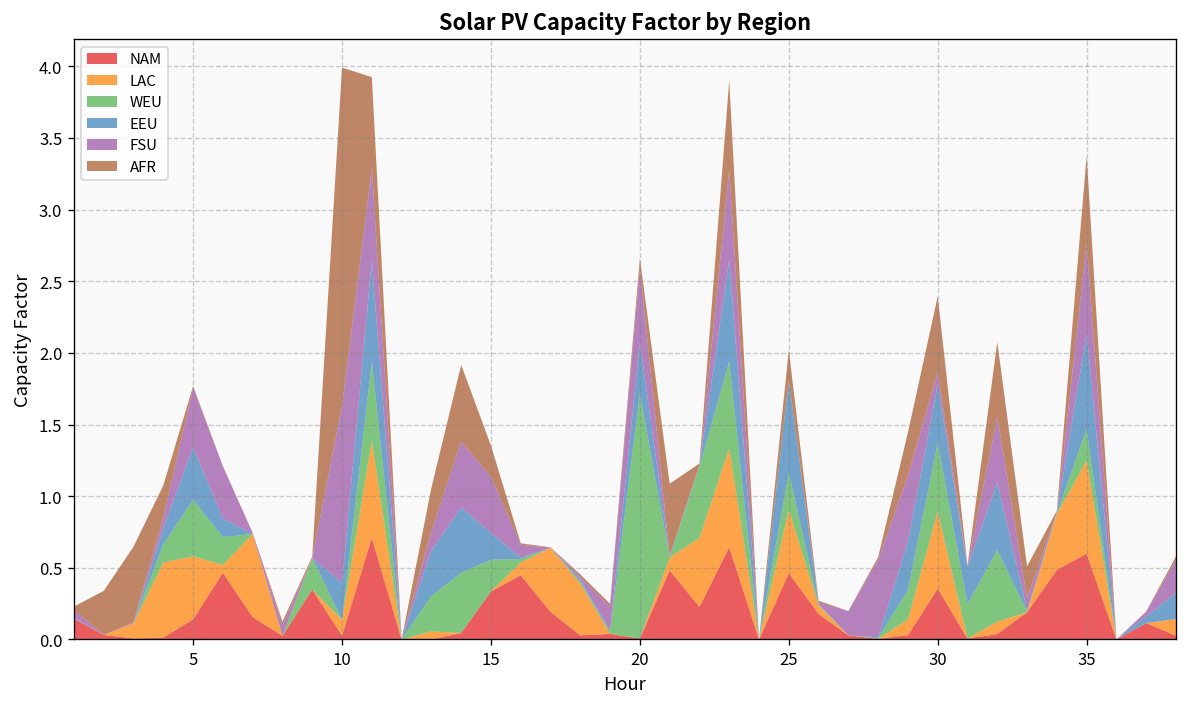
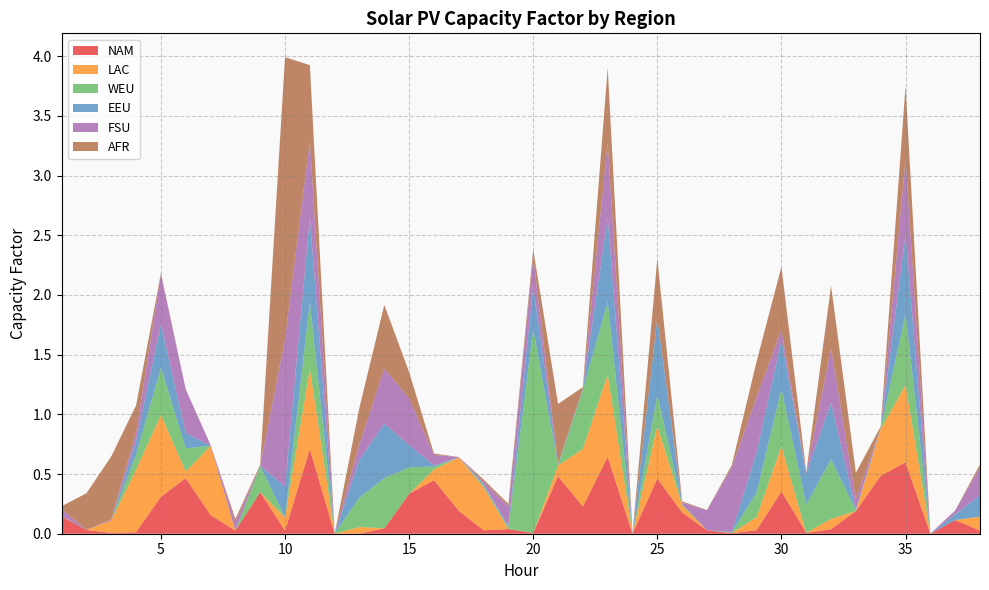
NAM, 5: 0.14 -> 0.31
LAC, 5: 0.44 -> 0.69
FSU, 20: 0.52 -> 0.24
AFR, 25: 0.21 -> 0.49
LAC, 30: 0.54 -> 0.38
WEU, 35: 0.22 -> 0.59
